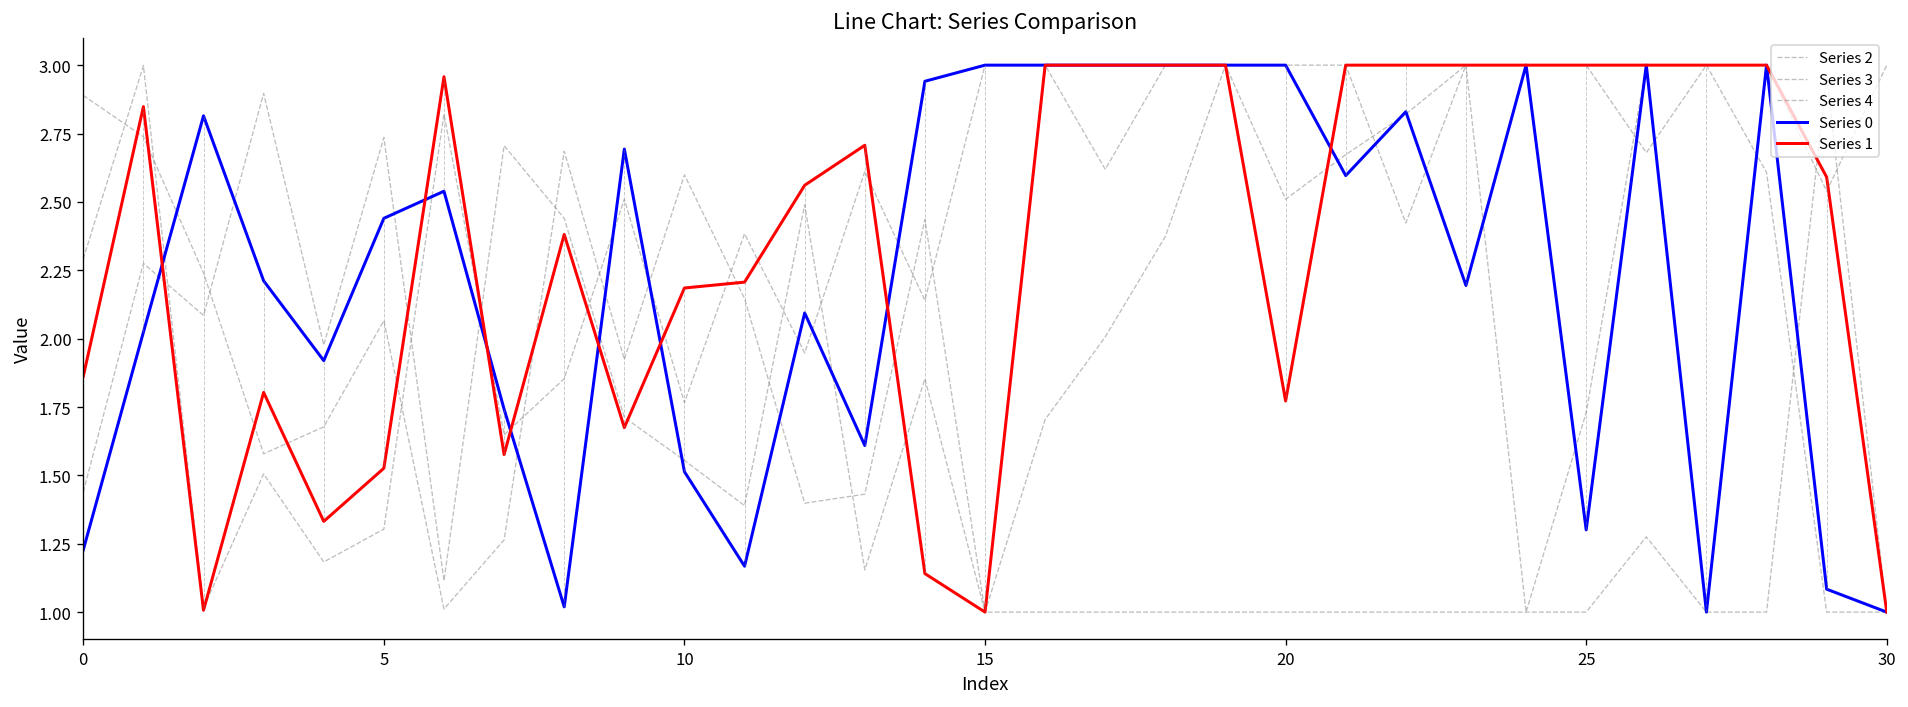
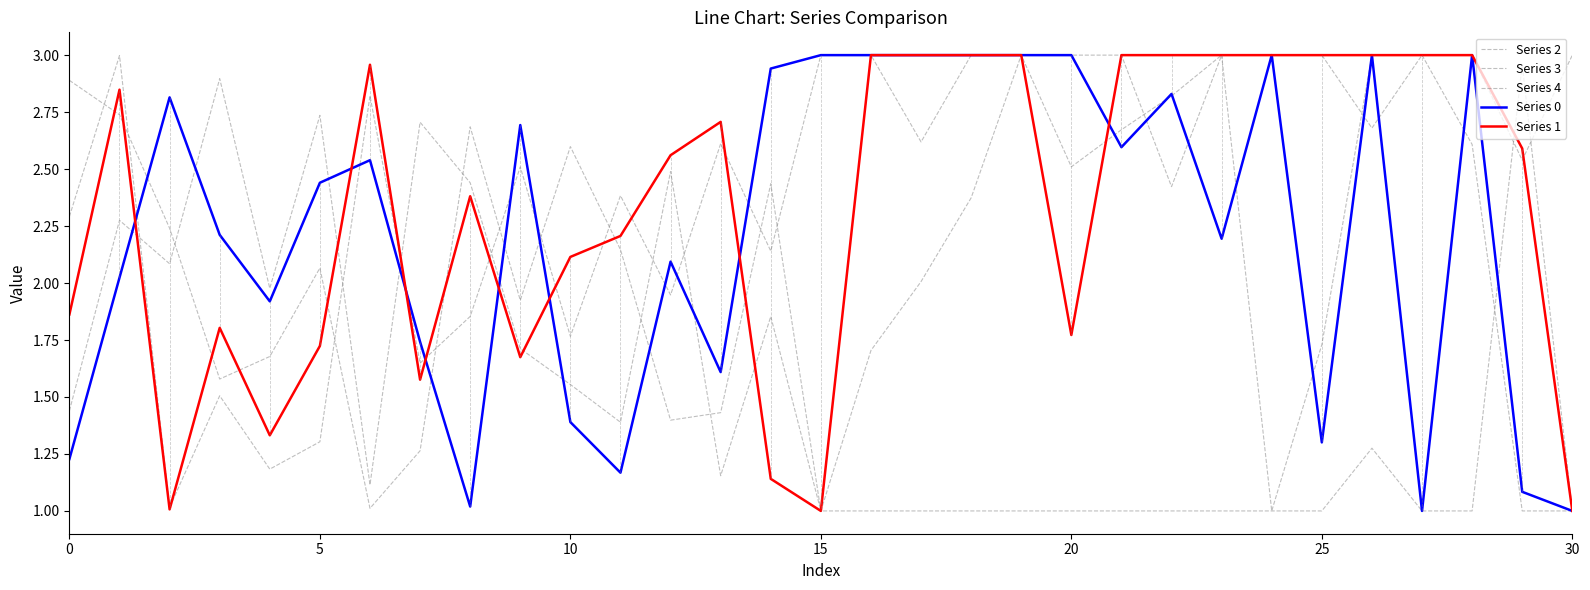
Series 1, 5: 1.53 -> 1.72
Series 0, 10: 1.51 -> 1.39
Series 1, 10: 2.19 -> 2.11
